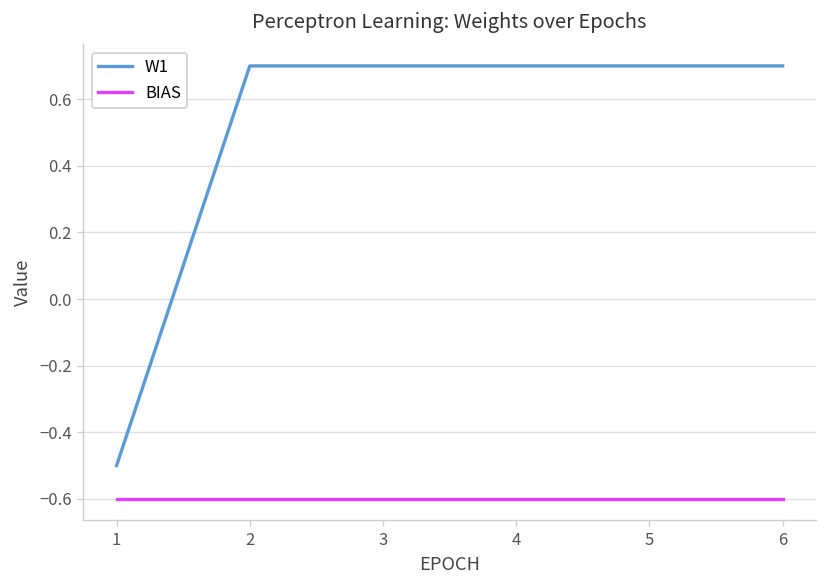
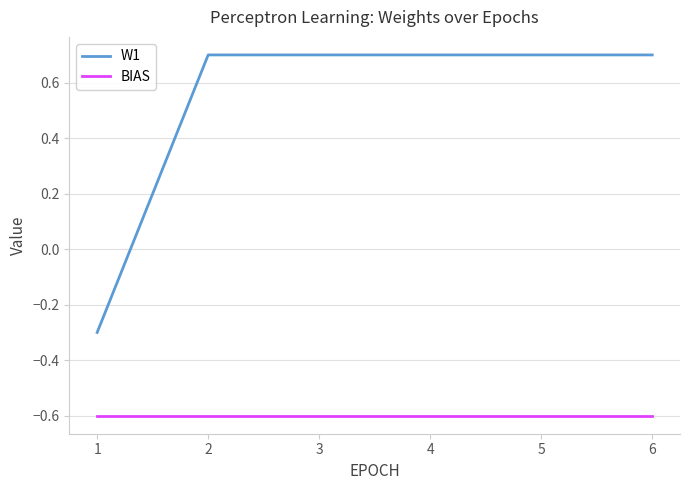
W1, 1: -0.5 -> -0.3
